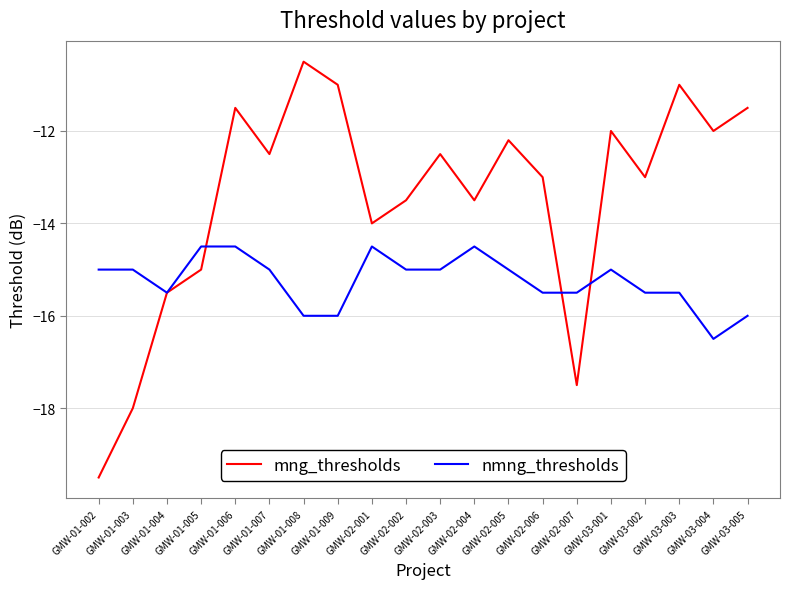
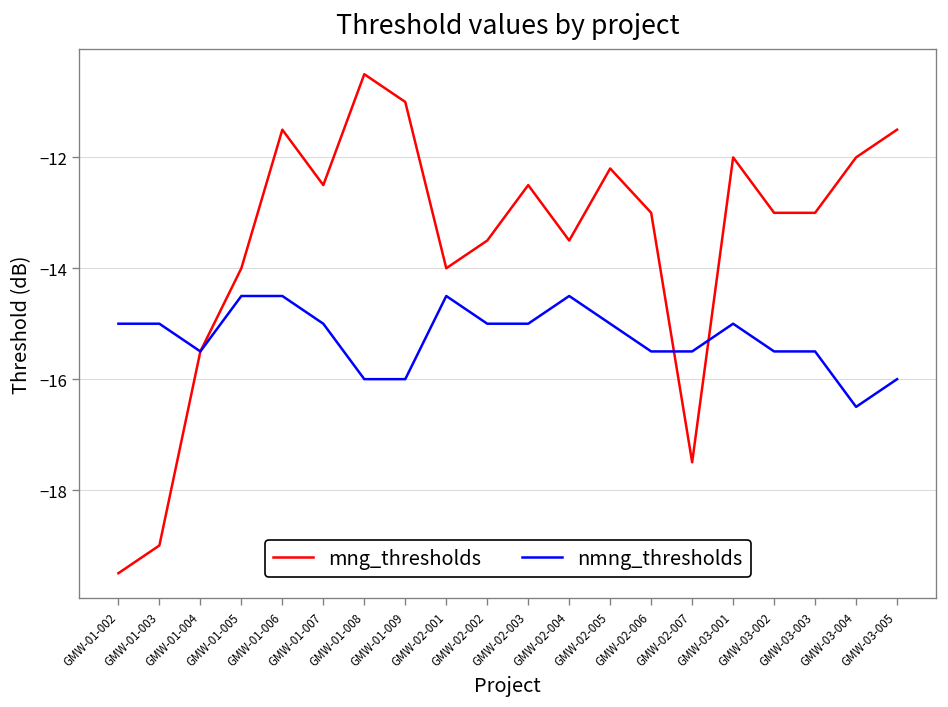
mng_thresholds, GMW-01-003: -18 -> -19
mng_thresholds, GMW-01-005: -15 -> -14
mng_thresholds, GMW-03-003: -11 -> -13
